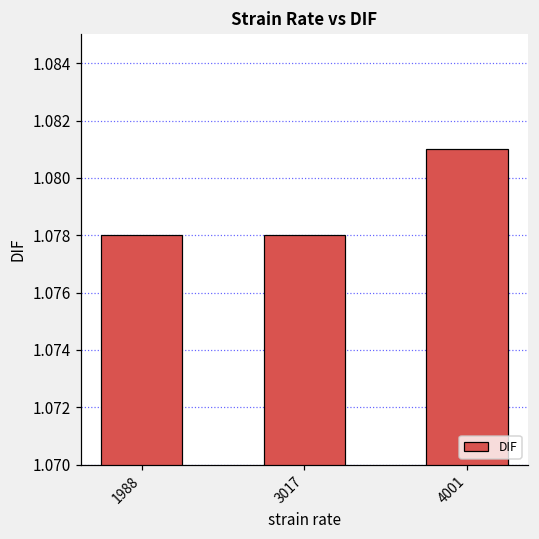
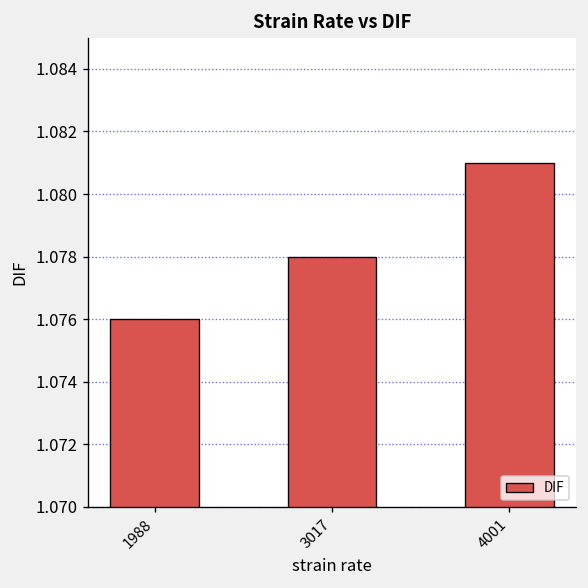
1988: 1.078 -> 1.076
